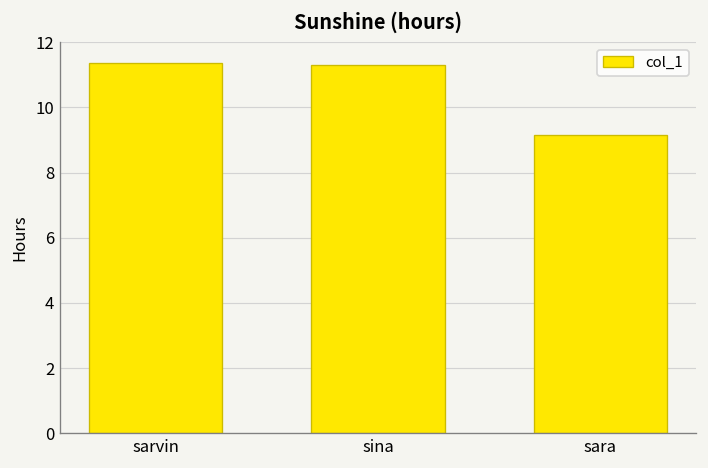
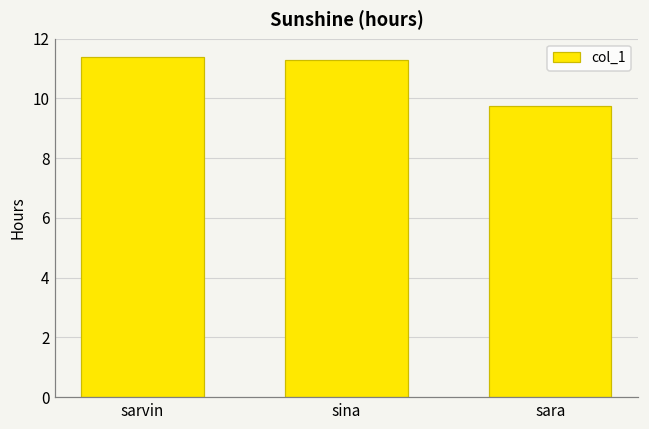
sara: 9.2 -> 9.8
